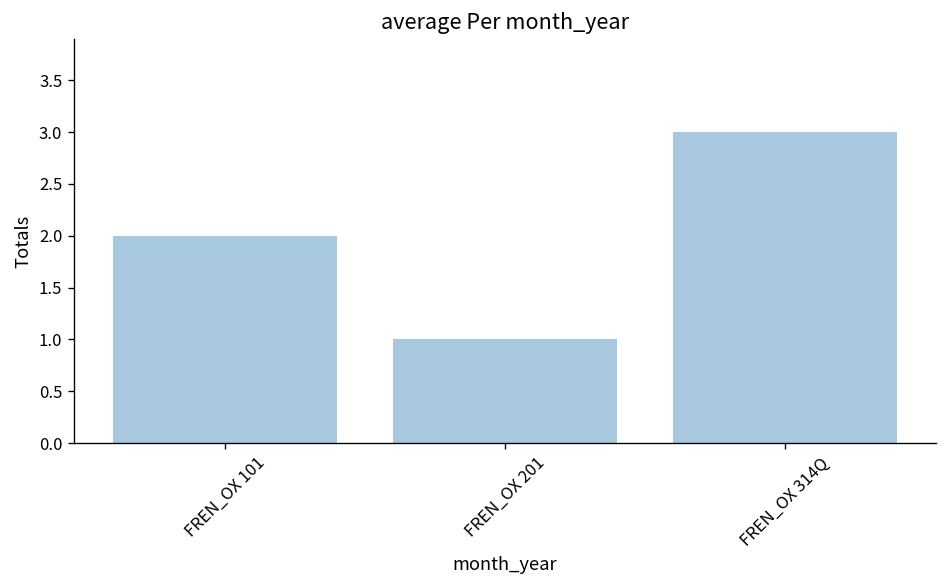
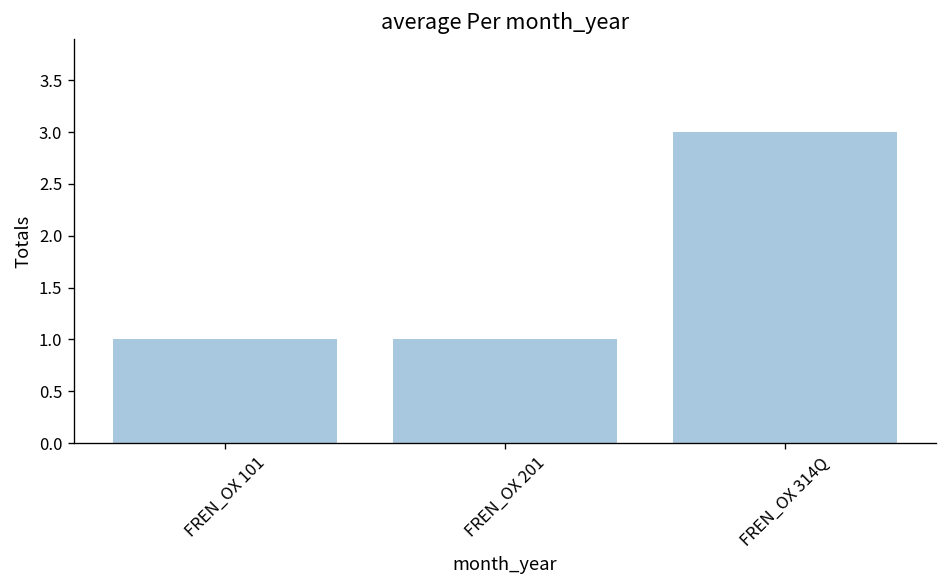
FREN_OX 101: 2 -> 1
